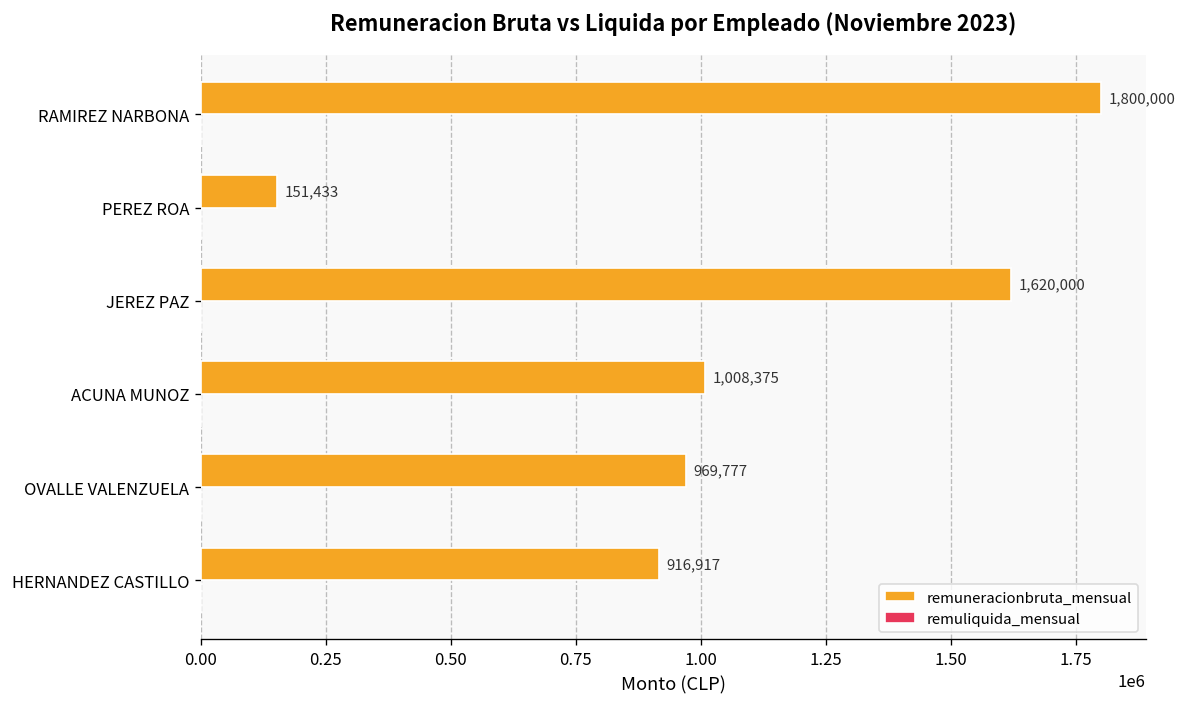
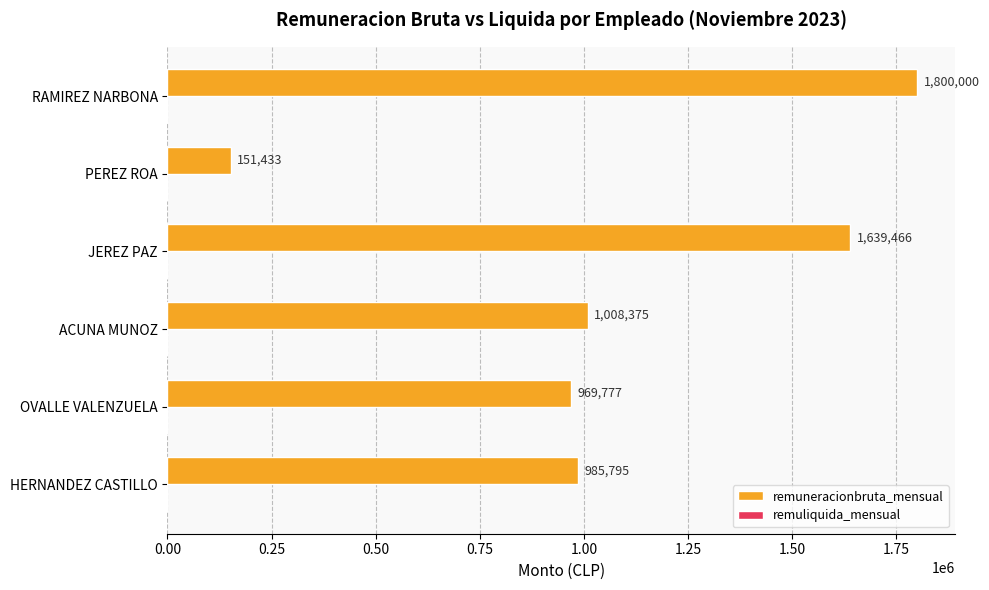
remuneracionbruta_mensual, JEREZ PAZ: 1,620,000 -> 1,639,466
remuneracionbruta_mensual, HERNANDEZ CASTILLO: 916,917 -> 985,795
